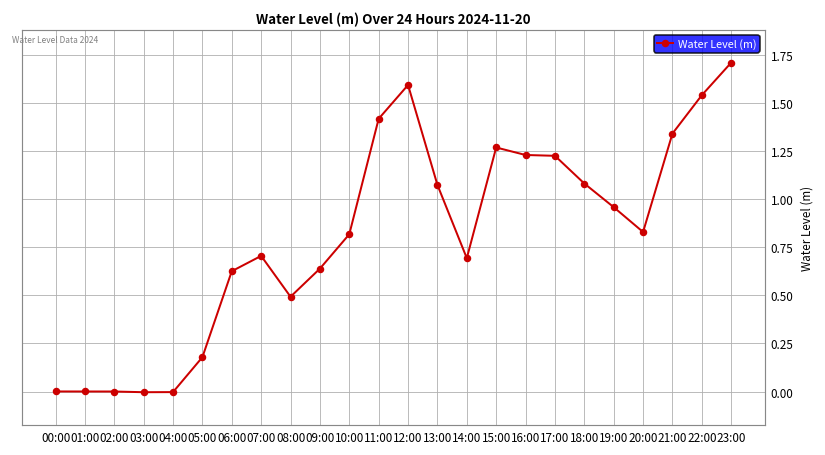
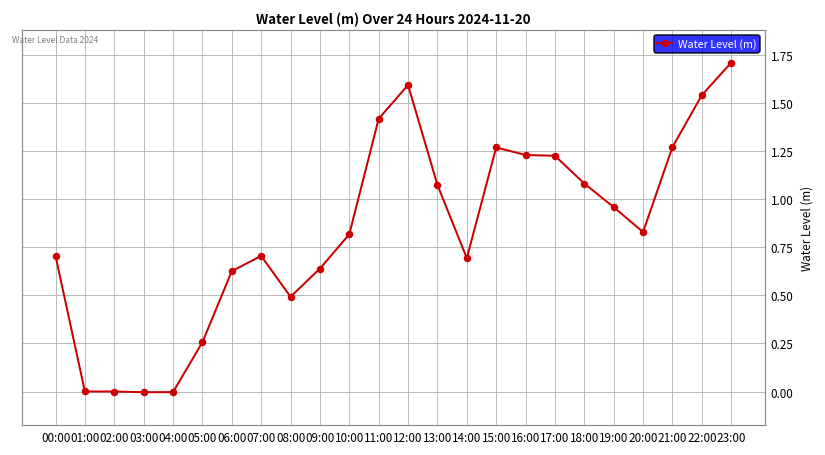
00:00: 0.00 -> 0.71
05:00: 0.18 -> 0.26
21:00: 1.34 -> 1.27
